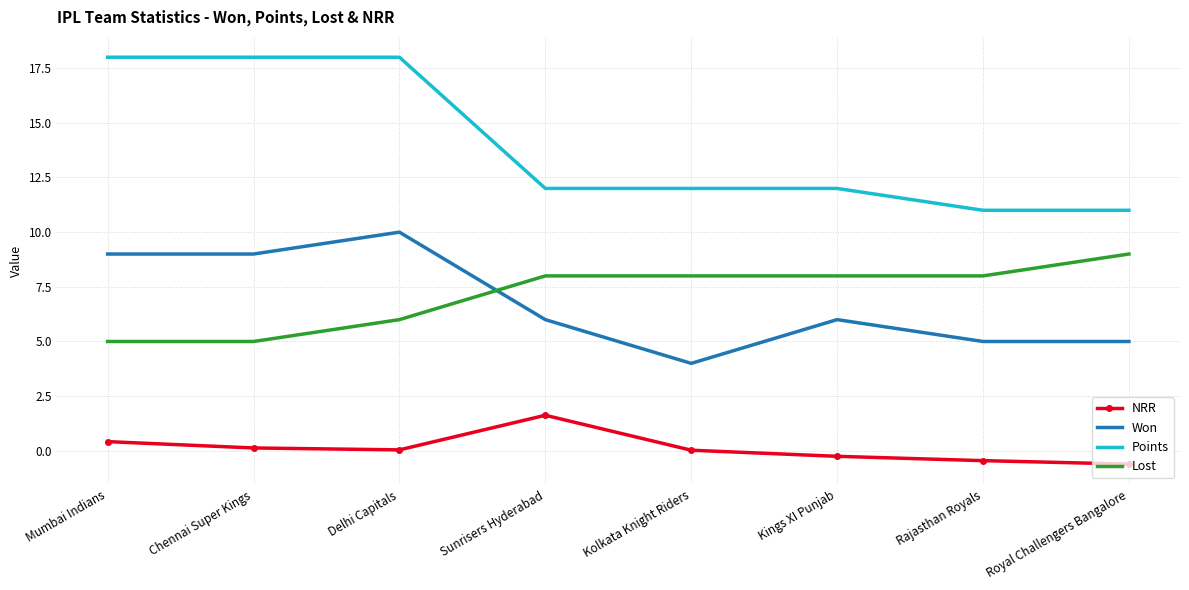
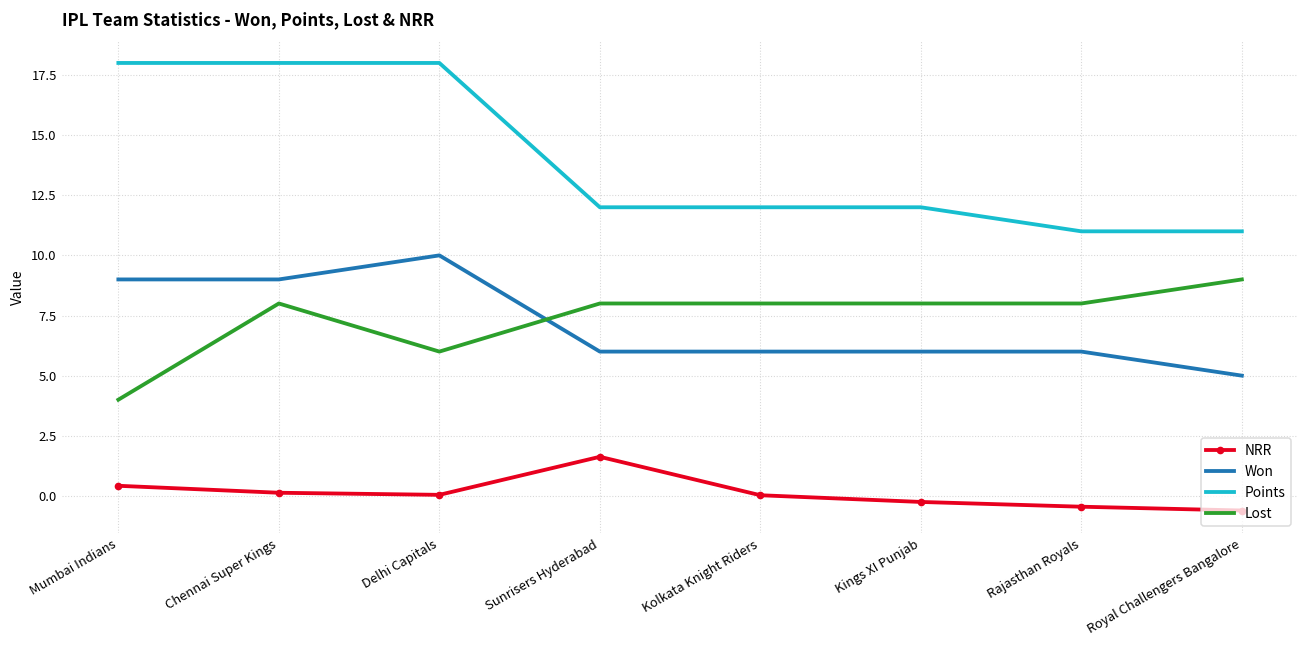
Lost, Mumbai Indians: 5 -> 4
Lost, Chennai Super Kings: 5 -> 8
Won, Kolkata Knight Riders: 4 -> 6
Won, Rajasthan Royals: 5 -> 6
